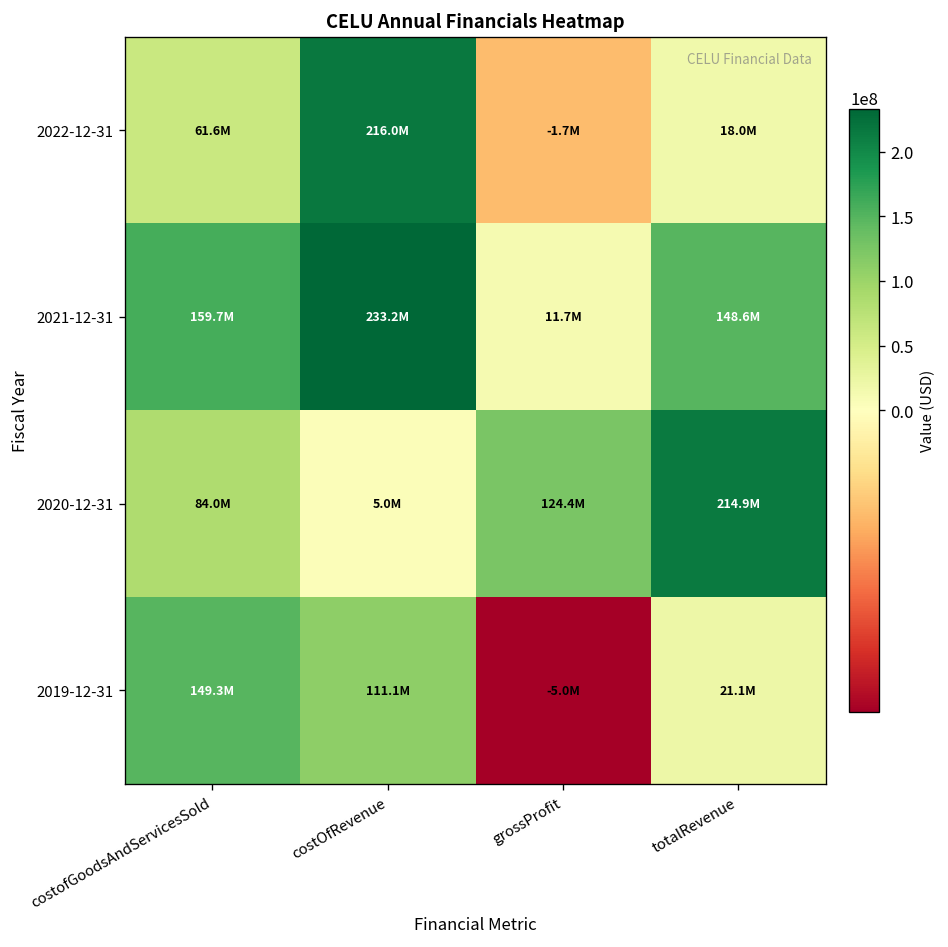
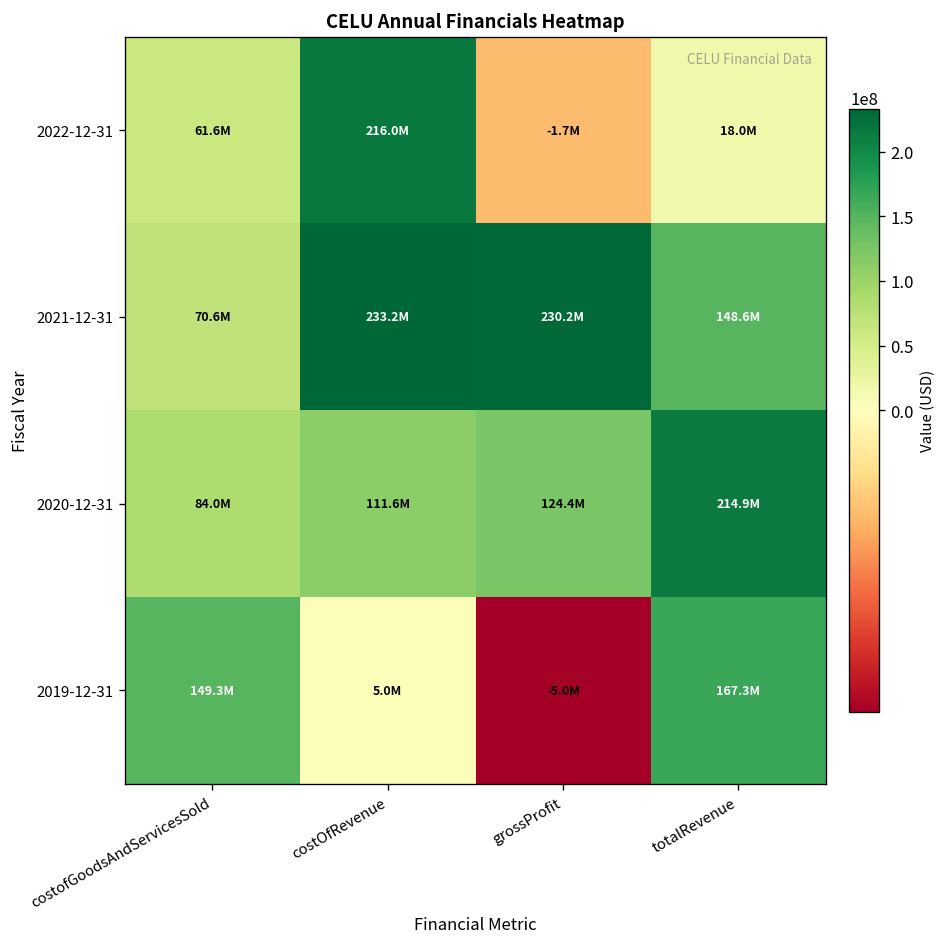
2021-12-31, costofGoodsAndServicesSold: 159.7M -> 70.6M
2021-12-31, grossProfit: 11.7M -> 230.2M
2020-12-31, costOfRevenue: 5.0M -> 111.6M
2019-12-31, costOfRevenue: 111.1M -> 5.0M
2019-12-31, totalRevenue: 21.1M -> 167.3M
